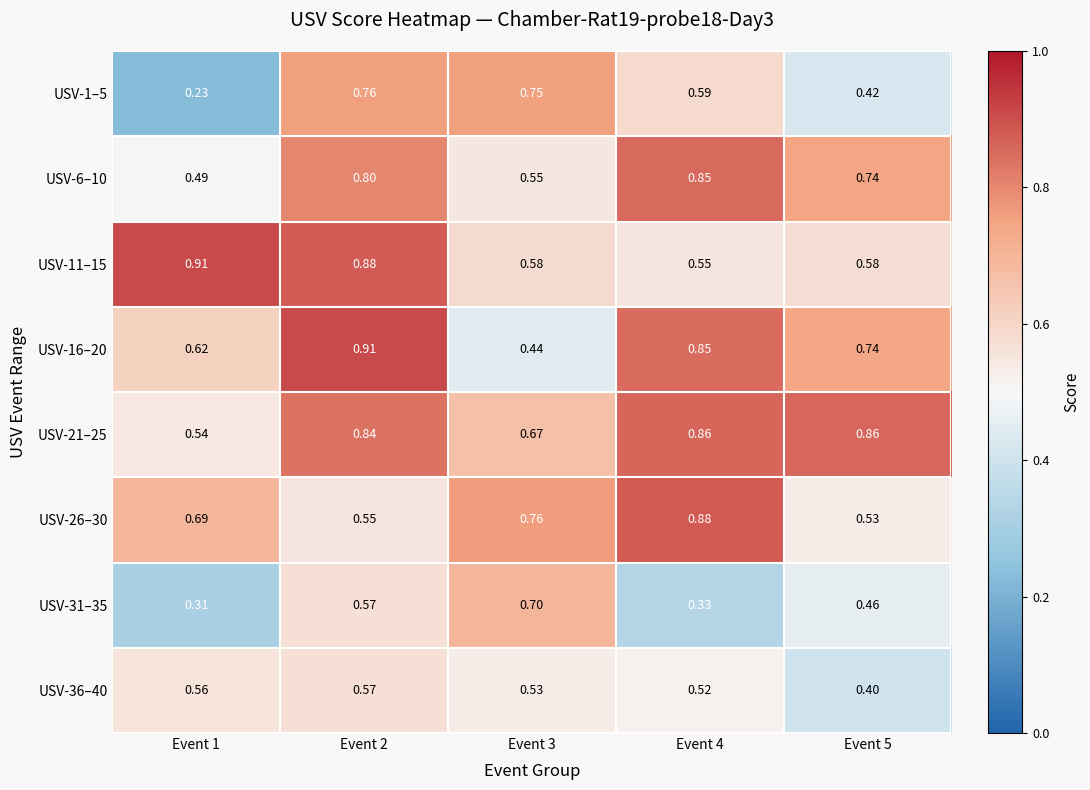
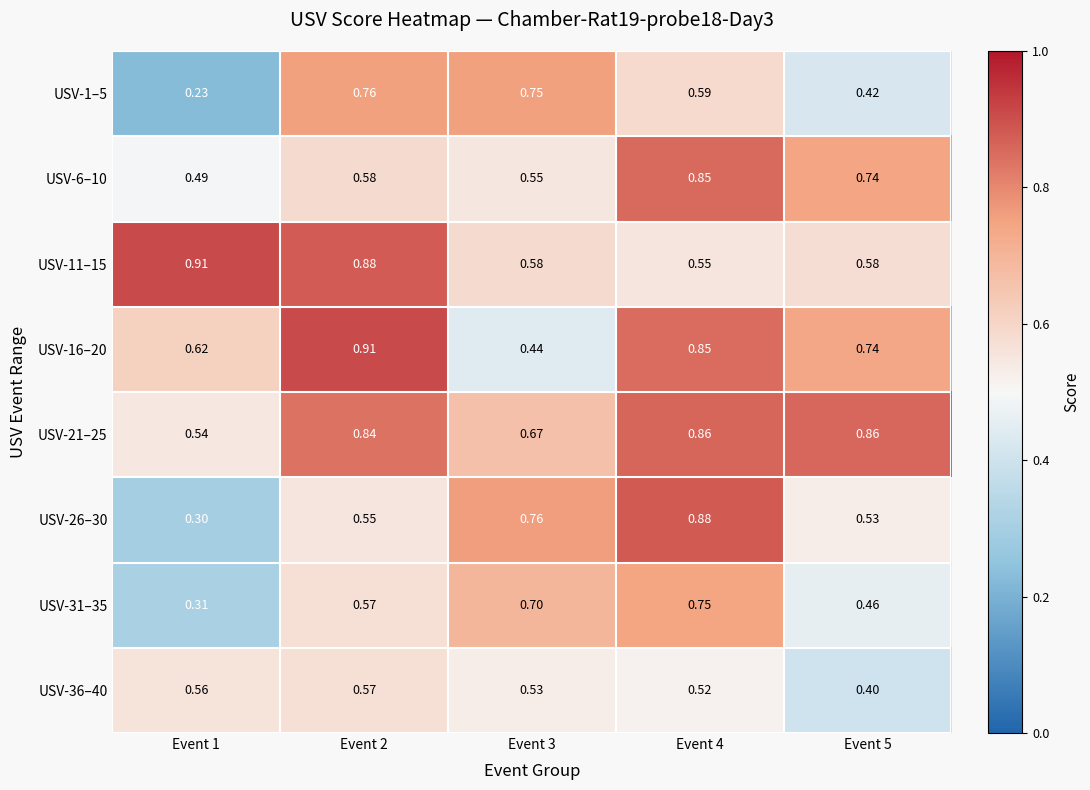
USV-6–10, Event 2: 0.80 -> 0.58
USV-26–30, Event 1: 0.69 -> 0.30
USV-31–35, Event 4: 0.33 -> 0.75
